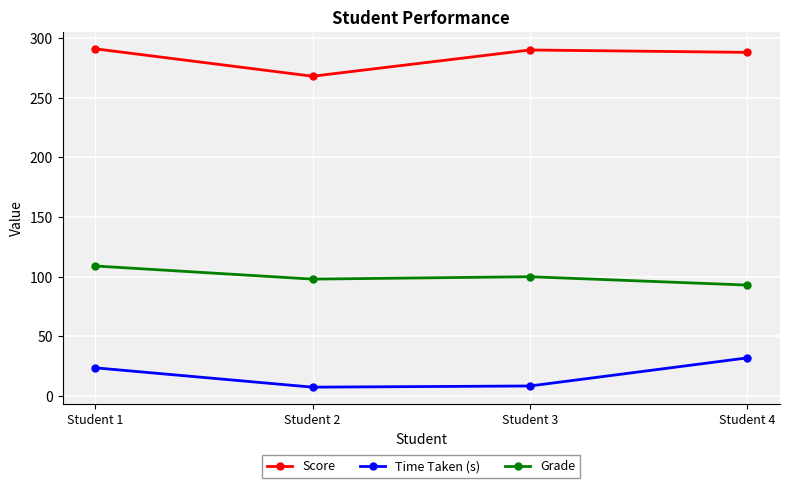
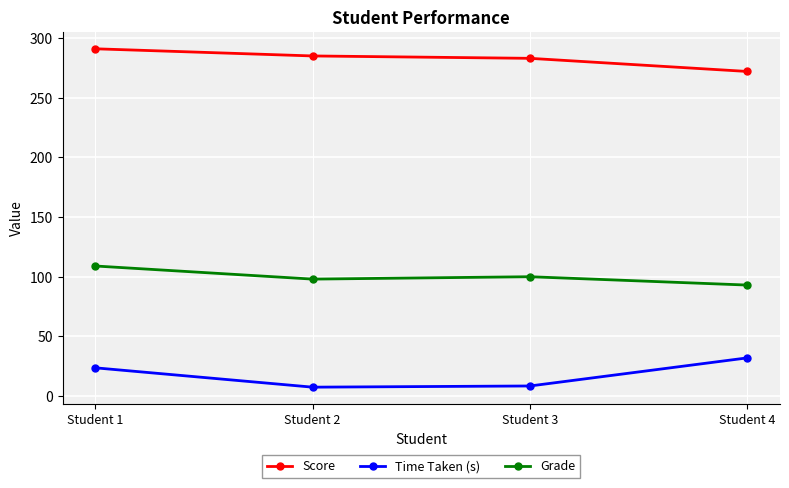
Score, Student 2: 268 -> 285
Score, Student 3: 290 -> 283
Score, Student 4: 288 -> 272
